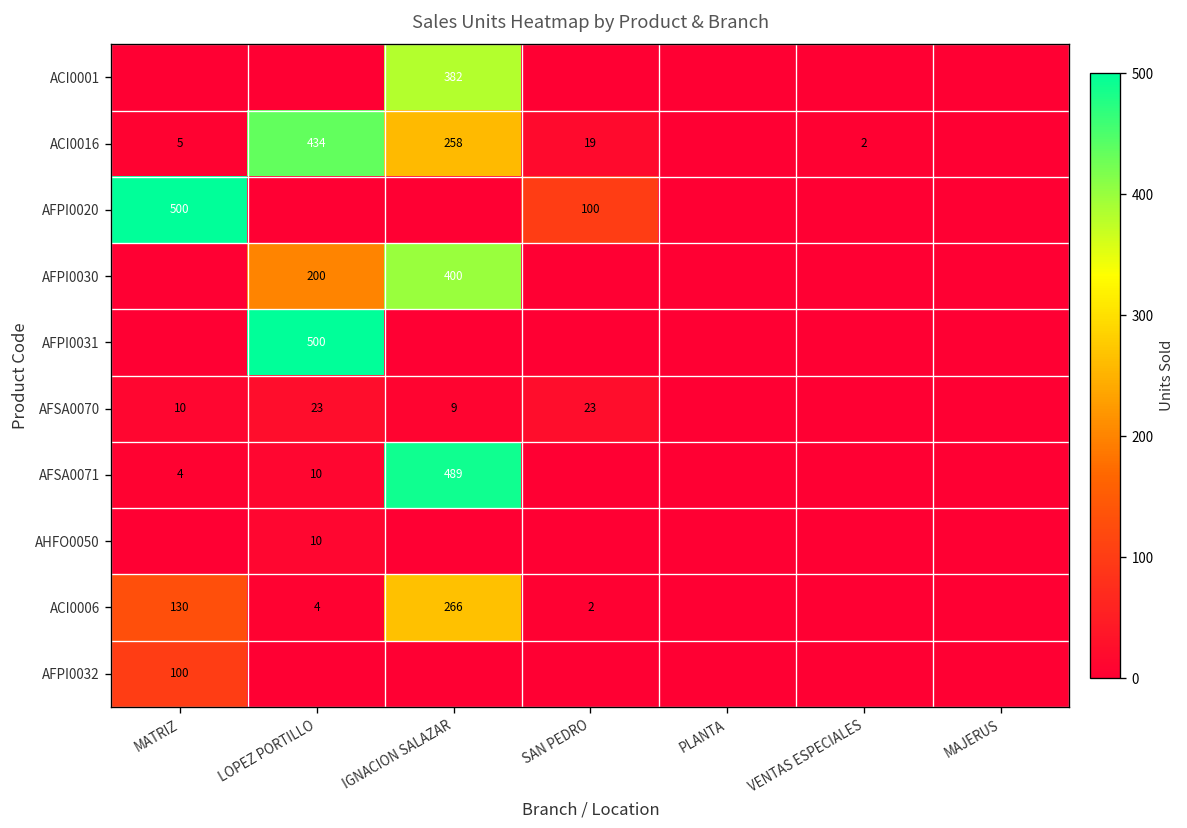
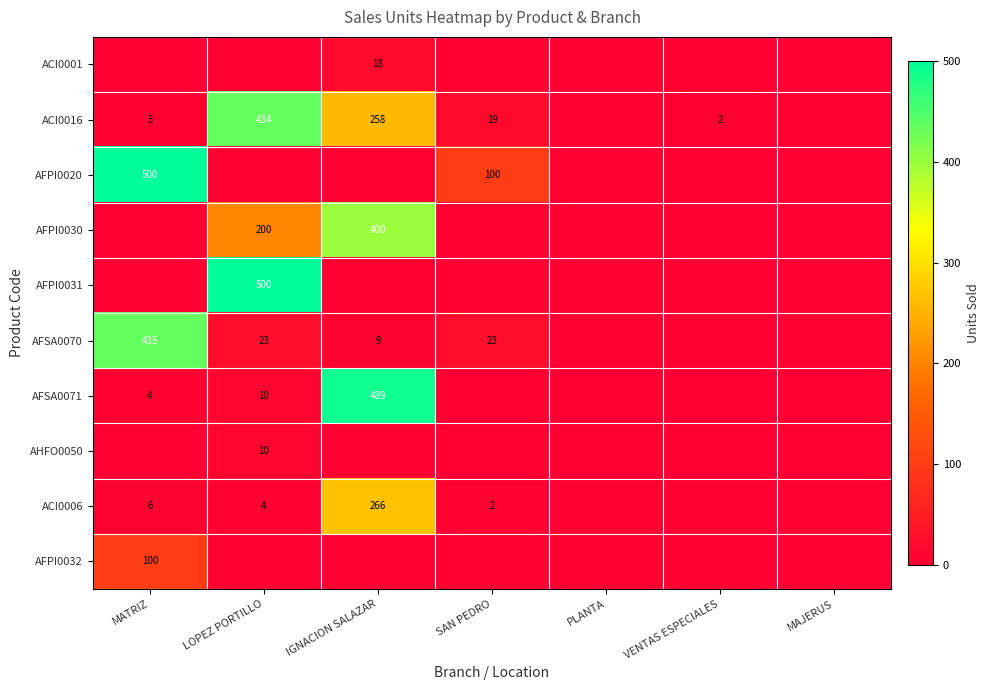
ACI0001, IGNACION SALAZAR: 382 -> 18
AFSA0070, MATRIZ: 10 -> 435
ACI0006, MATRIZ: 130 -> 6
